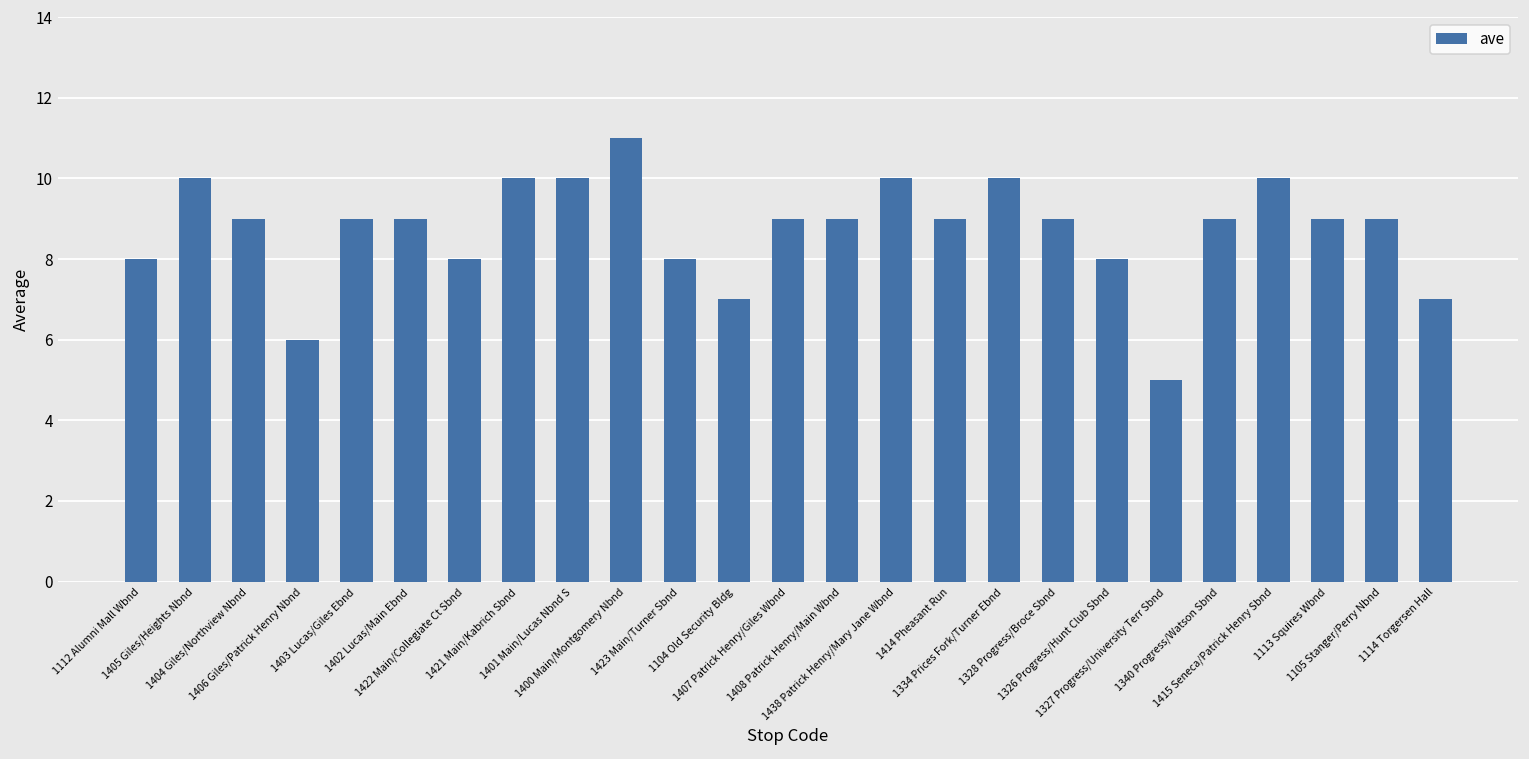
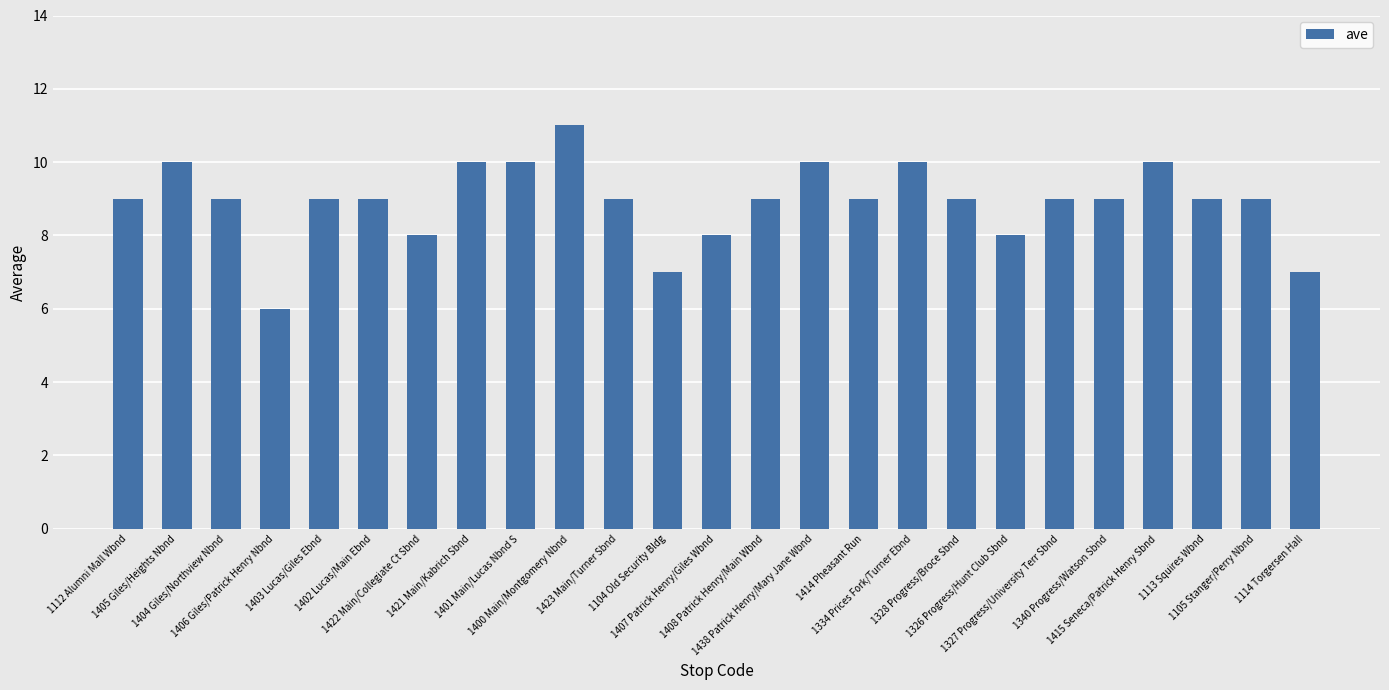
1112 Alumni Mall Wbnd: 8 -> 9
1423 Main/Turner Sbnd: 8 -> 9
1407 Patrick Henry/Giles Wbnd: 9 -> 8
1327 Progress/University Terr Sbnd: 5 -> 9
